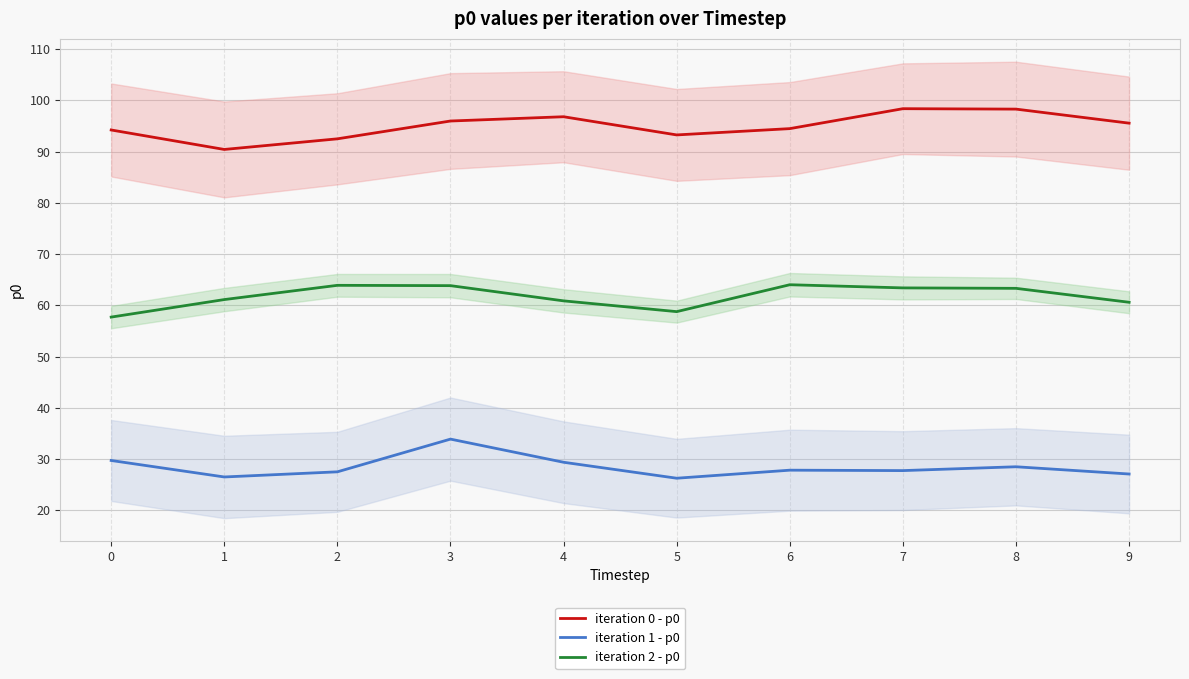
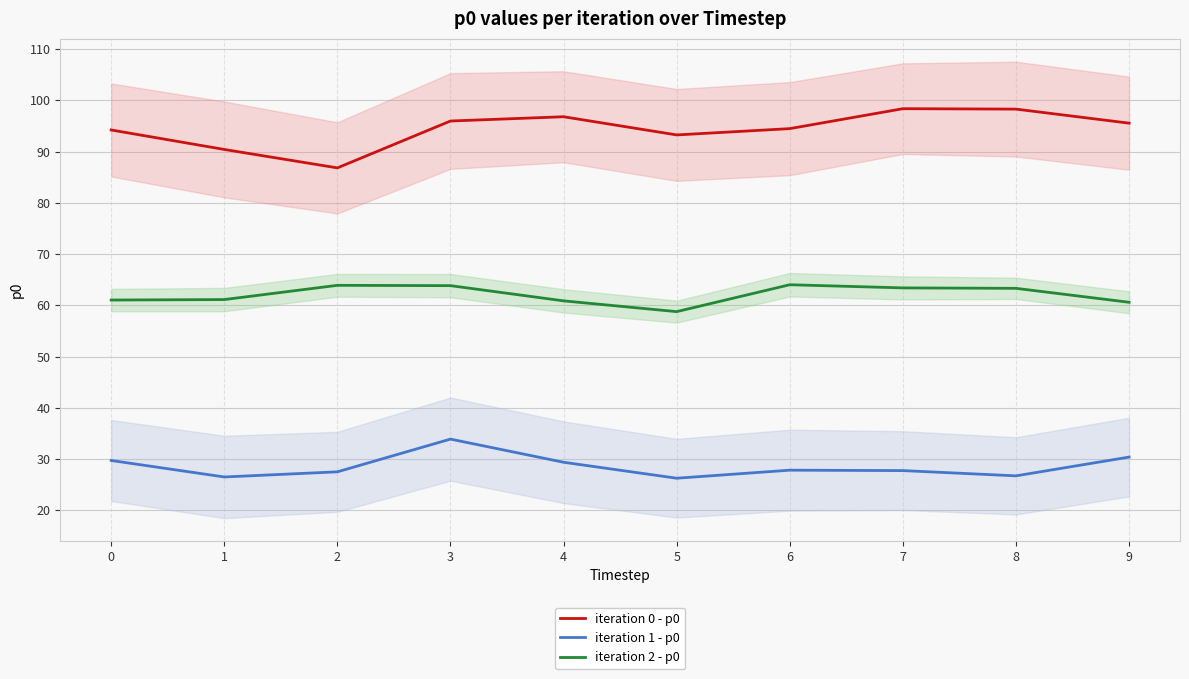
iteration 2 - p0, 0: 58 -> 61
iteration 0 - p0, 2: 92 -> 87
iteration 1 - p0, 8: 28 -> 27
iteration 1 - p0, 9: 27 -> 30
